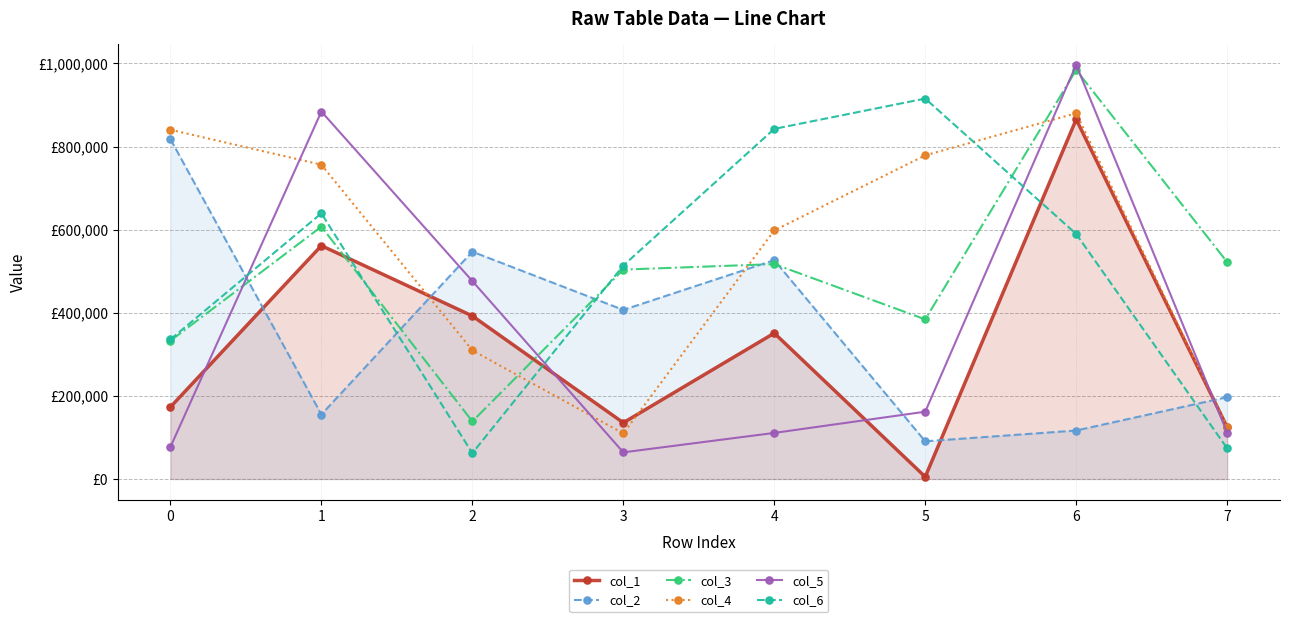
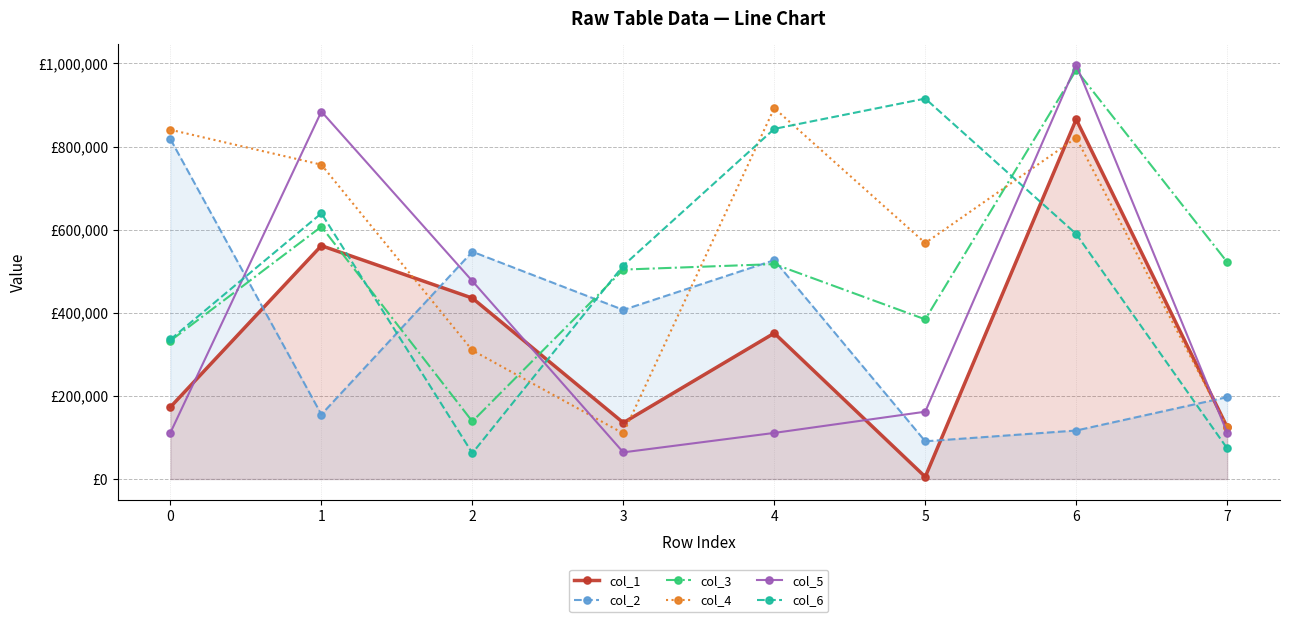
col_5, 0: £80,000 -> £110,000
col_1, 2: £390,000 -> £440,000
col_4, 4: £600,000 -> £890,000
col_4, 5: £780,000 -> £570,000
col_4, 6: £880,000 -> £820,000
